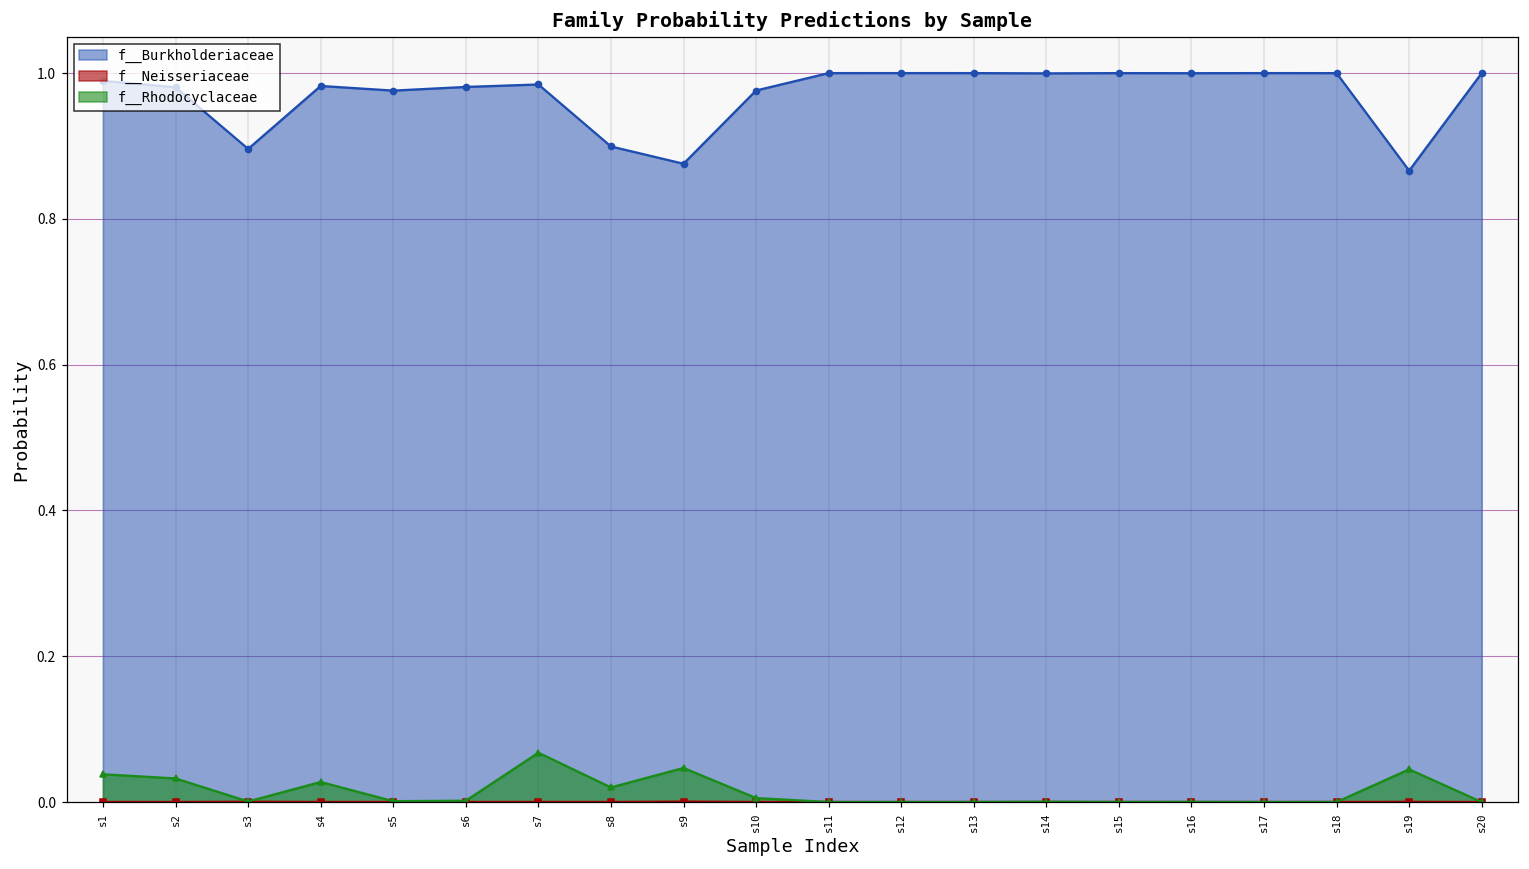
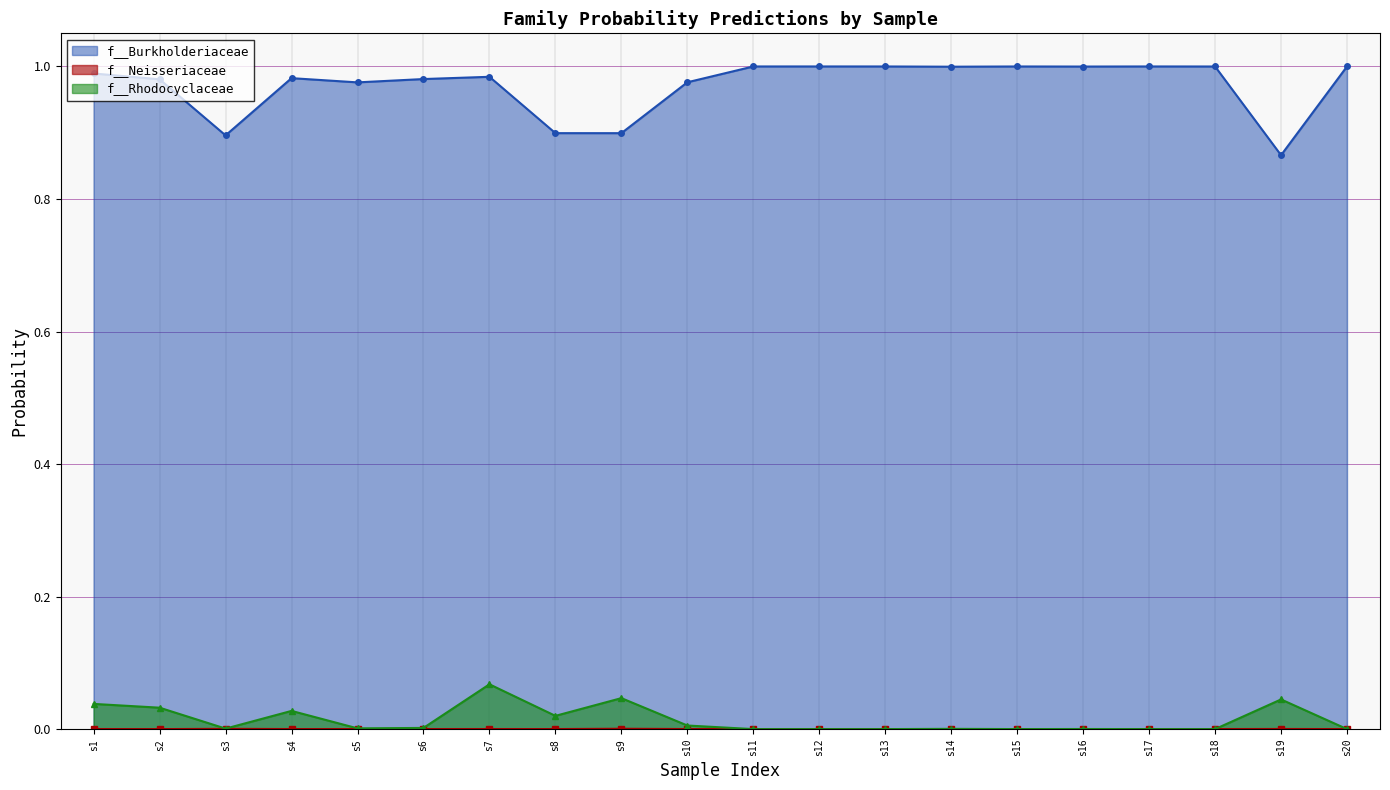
f__Burkholderiaceae, s9: 0.88 -> 0.90
